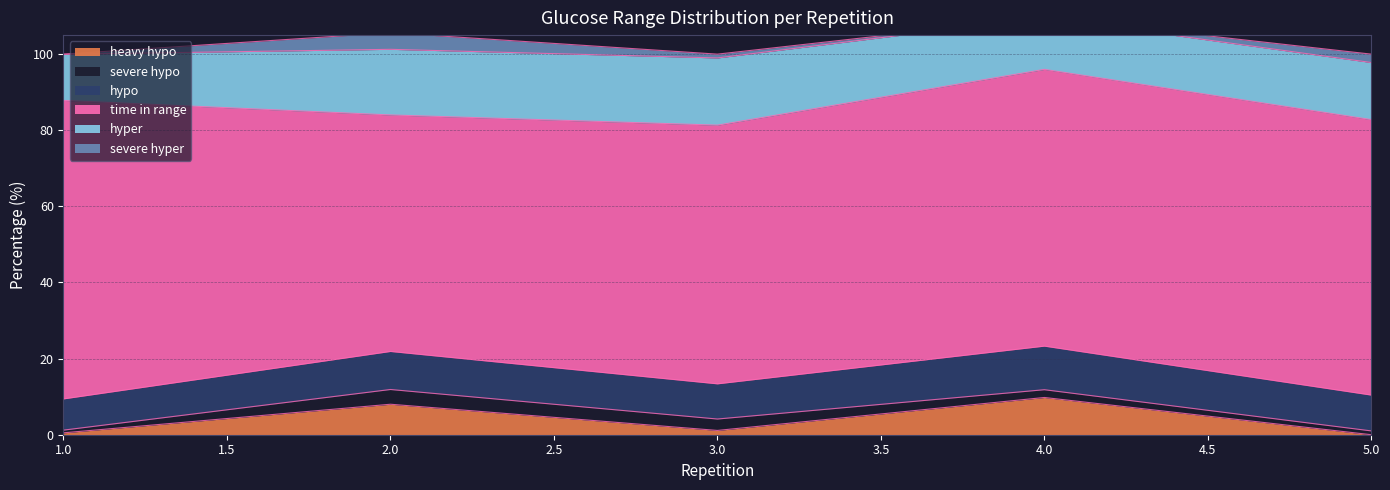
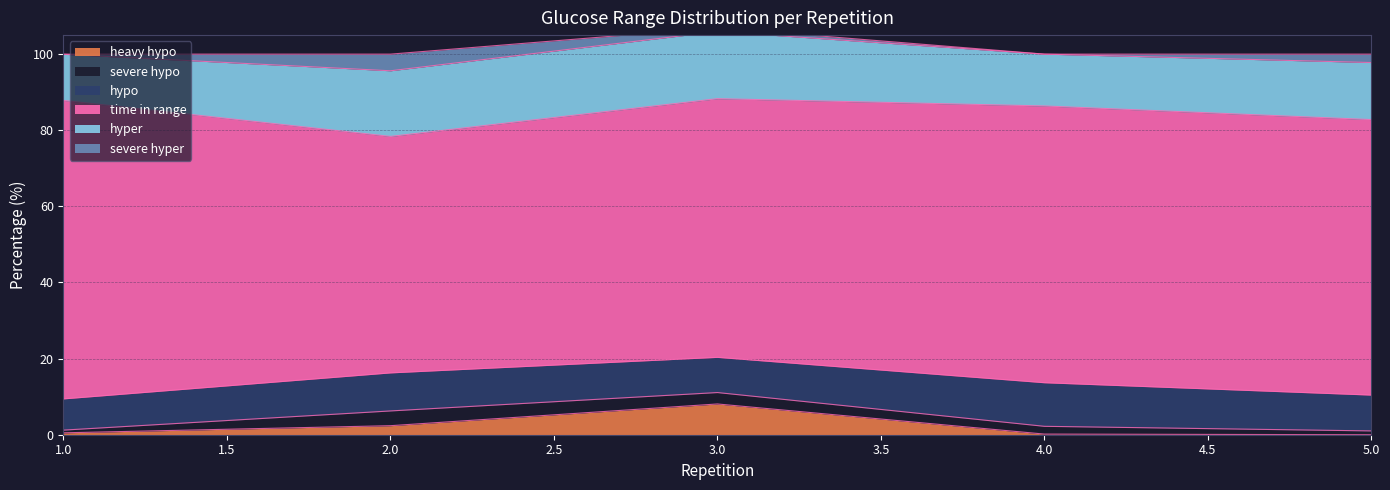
heavy hypo, 2.0: 8 -> 2
heavy hypo, 3.0: 1 -> 8
heavy hypo, 4.0: 10 -> 0
